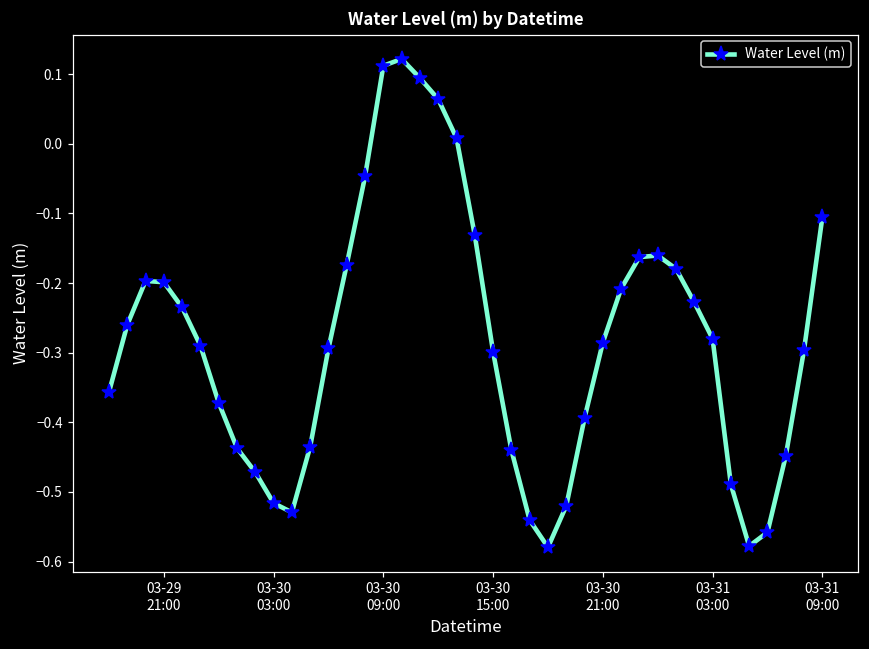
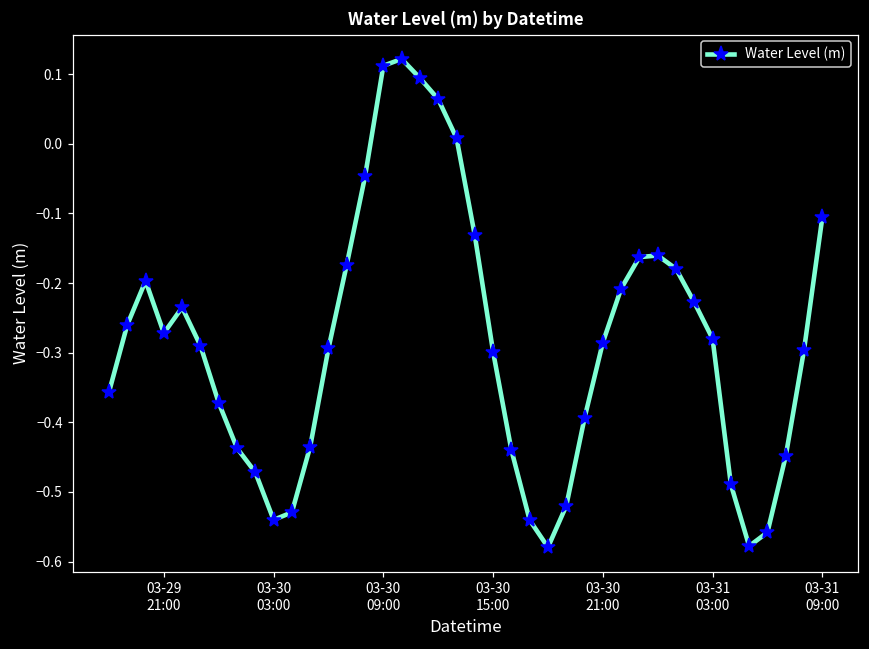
03-29 21:00: -0.20 -> -0.27
03-30 03:00: -0.52 -> -0.54
